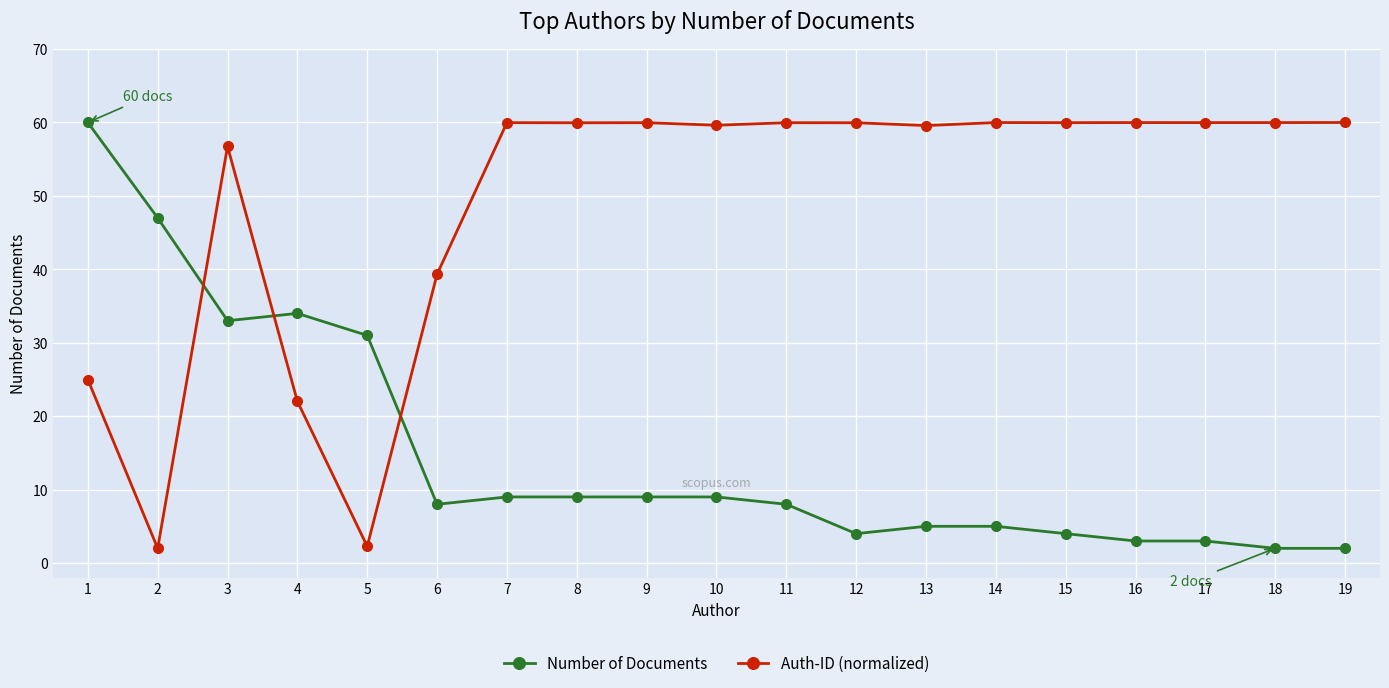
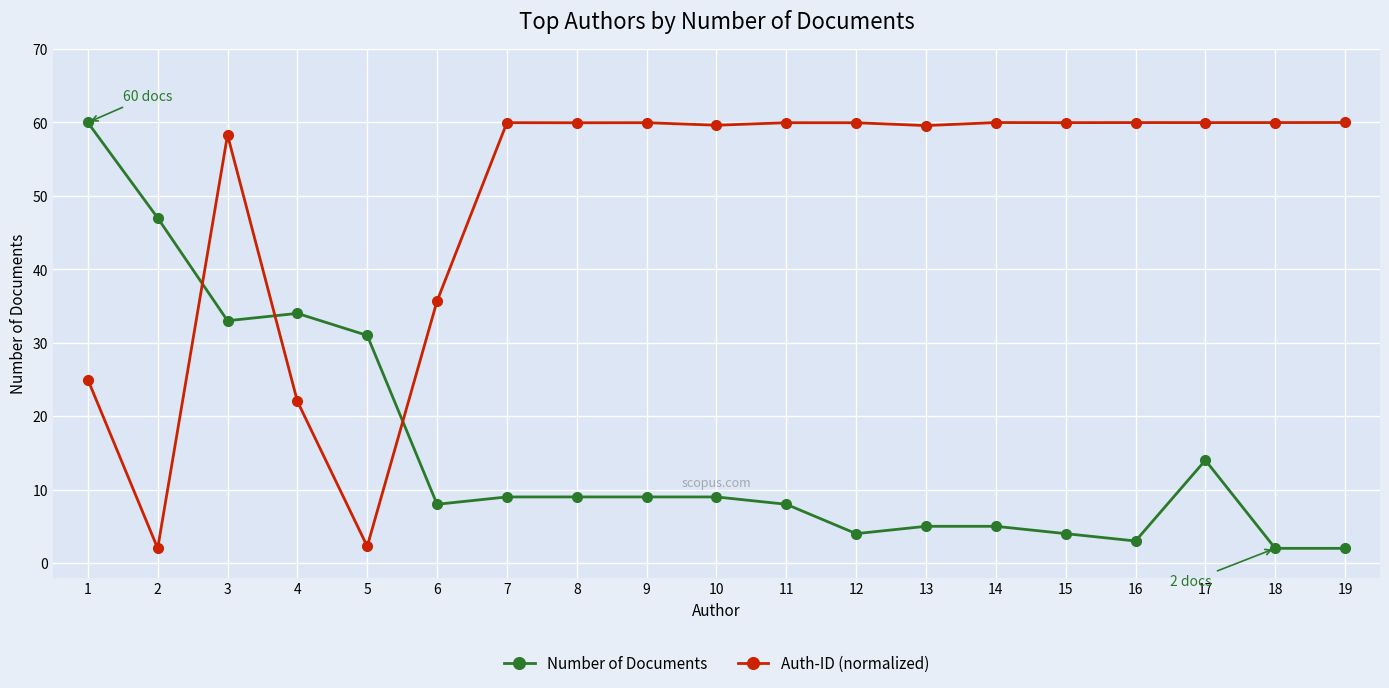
Auth-ID (normalized), 3: 57 -> 58
Auth-ID (normalized), 6: 39 -> 36
Number of Documents, 17: 3 -> 14
